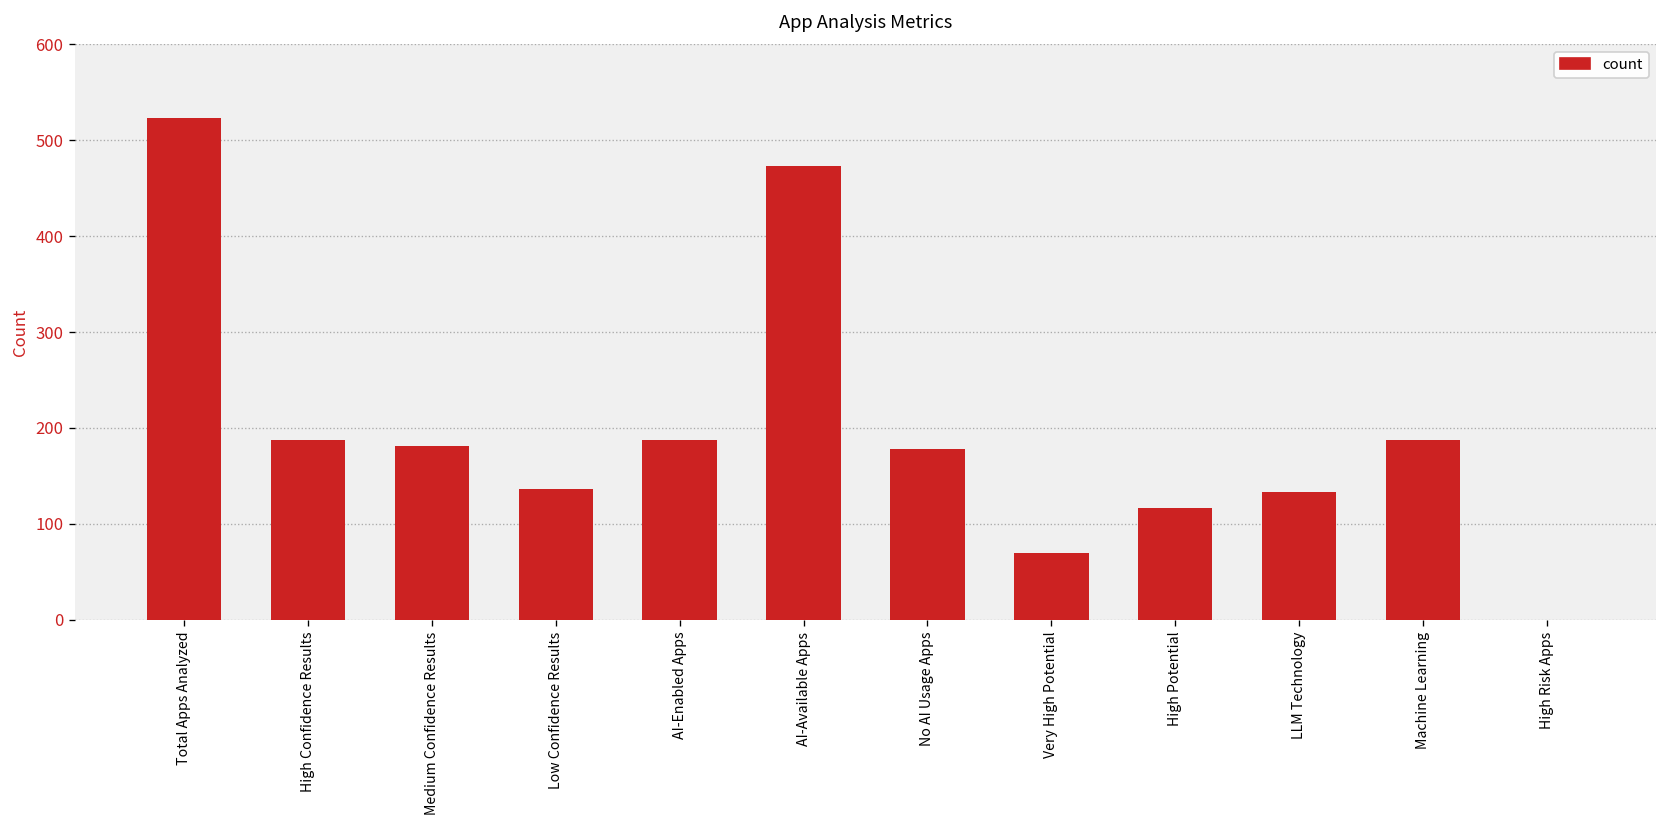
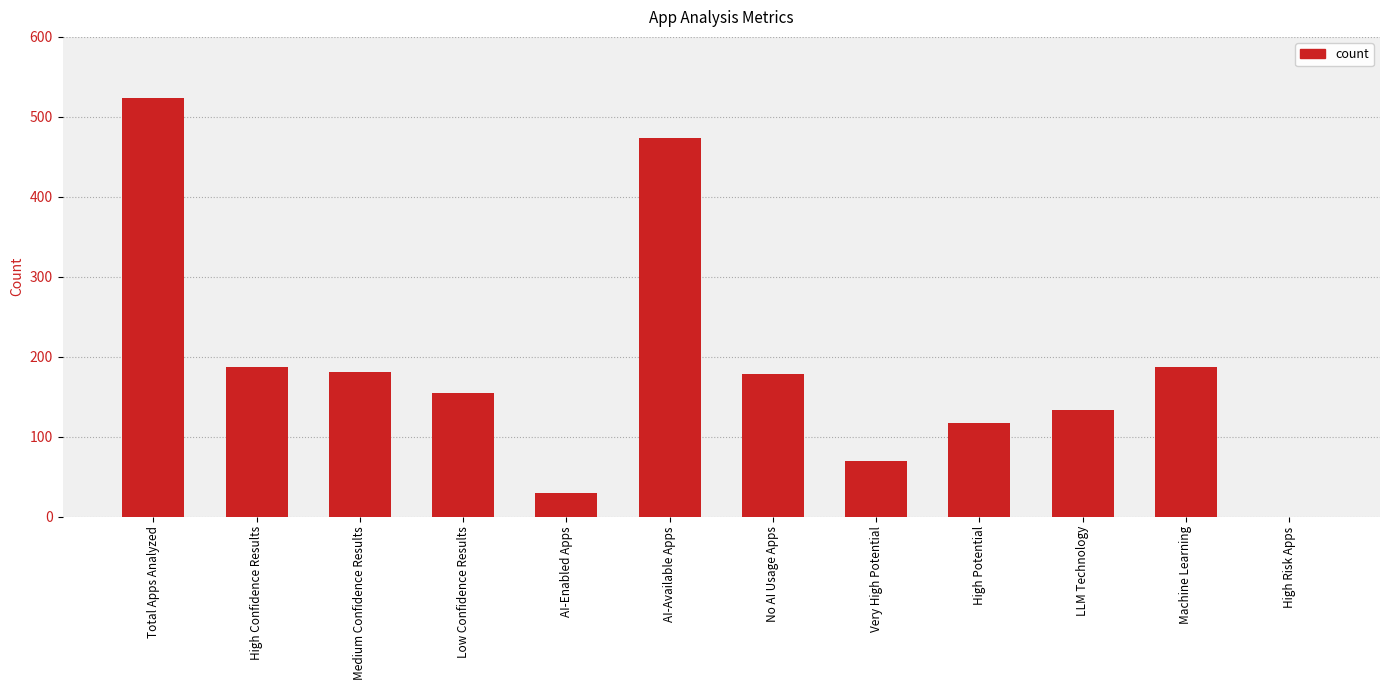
Low Confidence Results: 140 -> 160
AI-Enabled Apps: 190 -> 30
